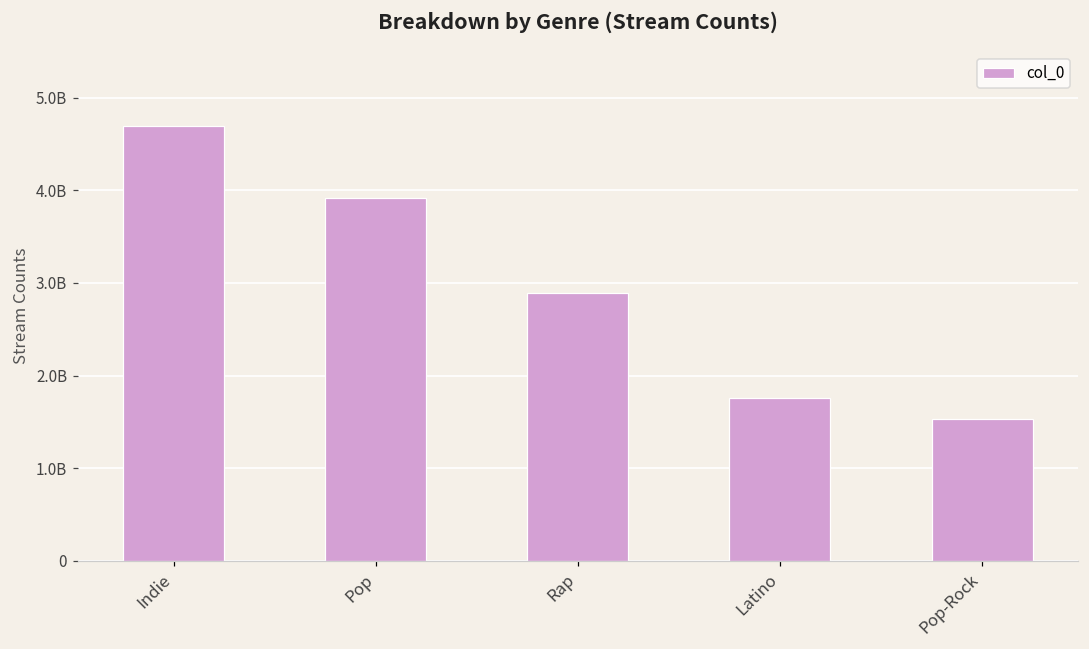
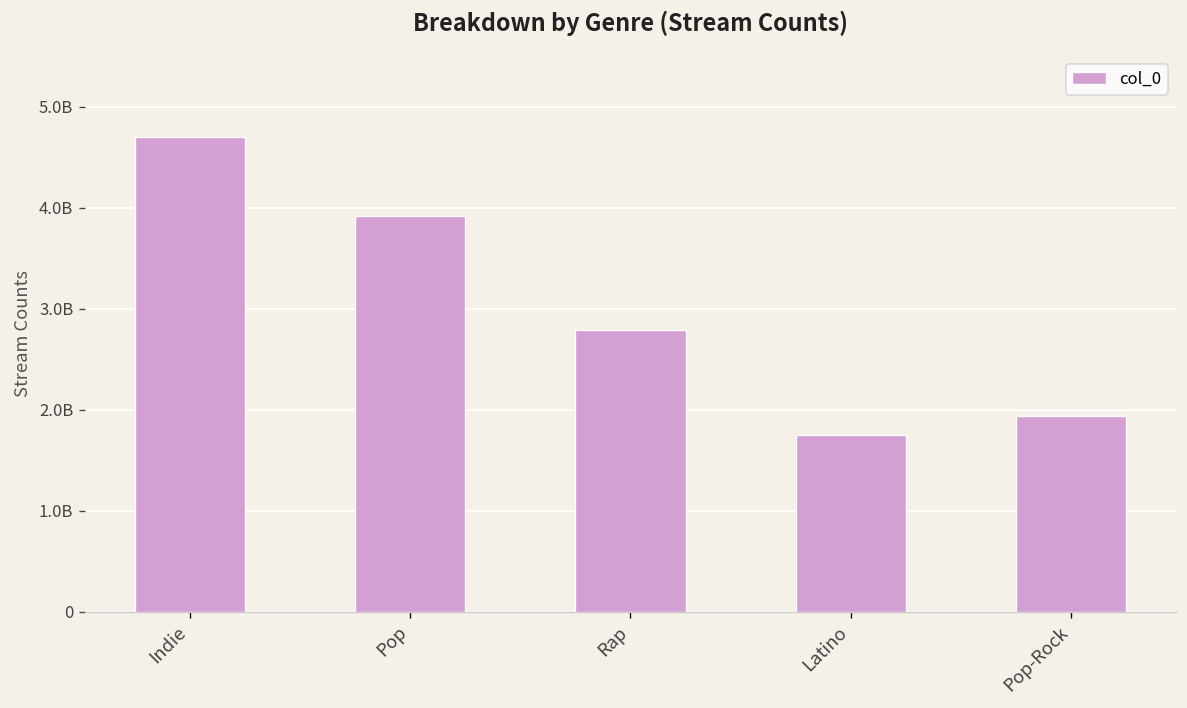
Rap: 2900000000 -> 2800000000
Pop-Rock: 1500000000 -> 1900000000
